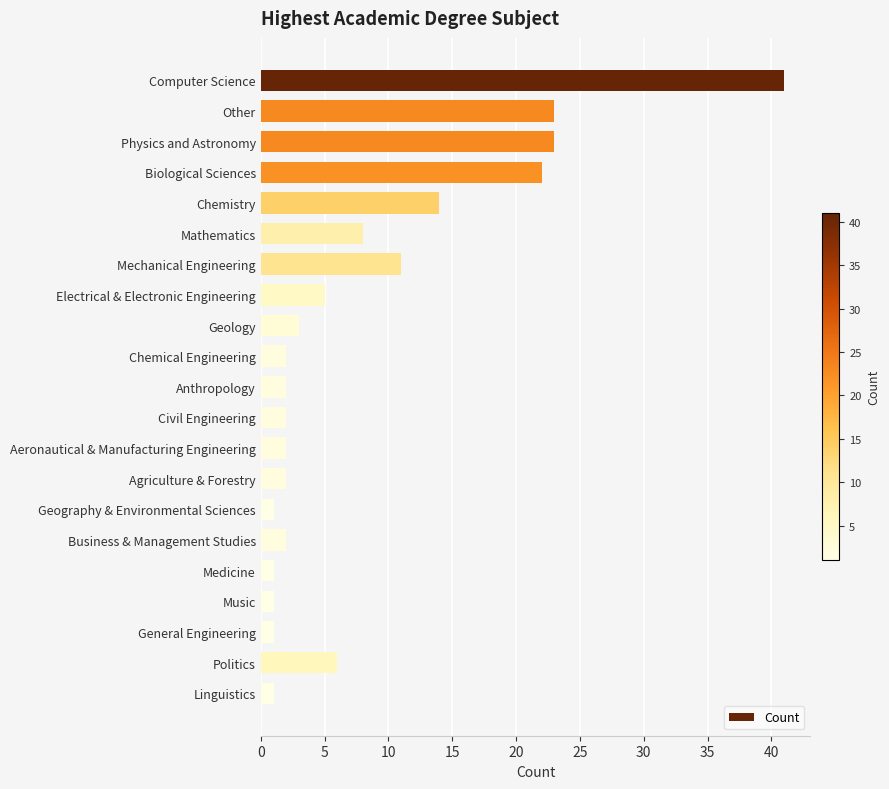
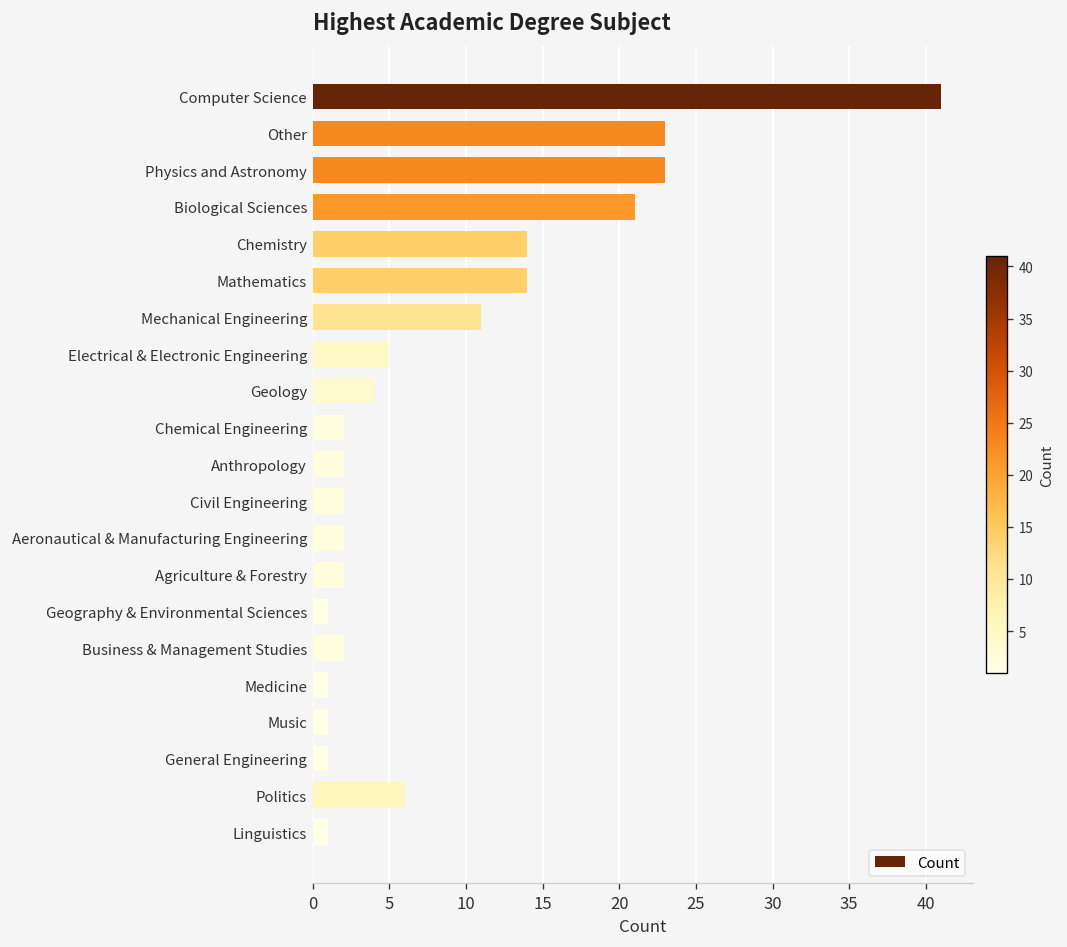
Biological Sciences: 22 -> 21
Mathematics: 8 -> 14
Geology: 3 -> 4
